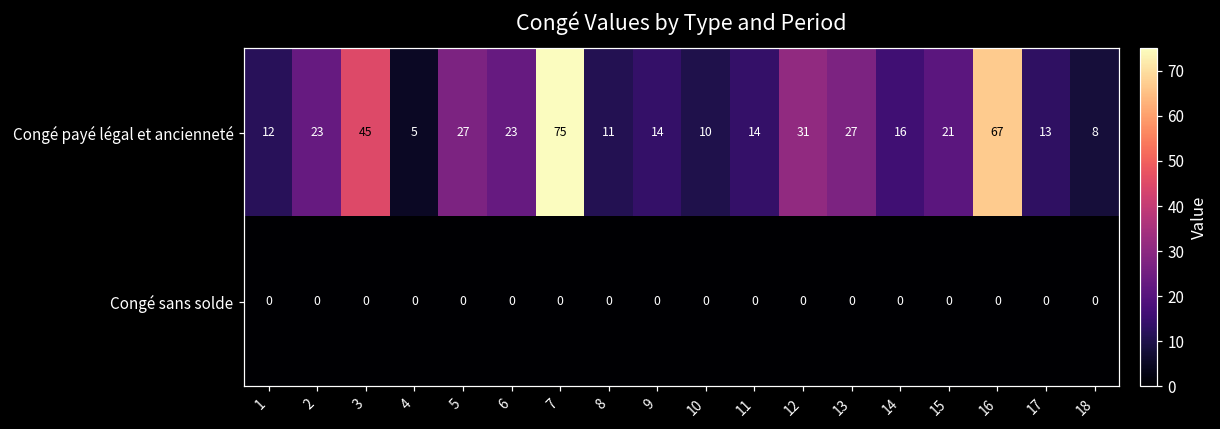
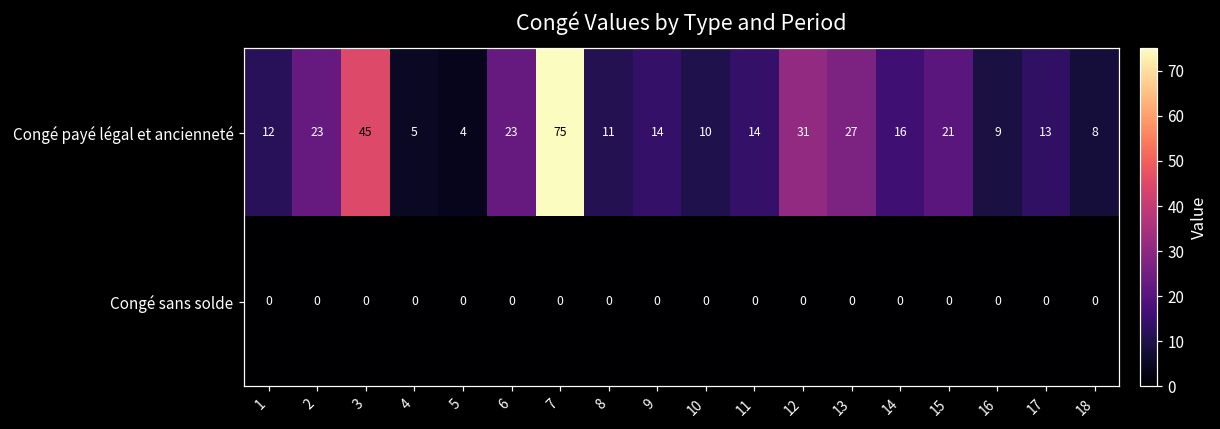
Congé payé légal et ancienneté, 5: 27 -> 4
Congé payé légal et ancienneté, 16: 67 -> 9
